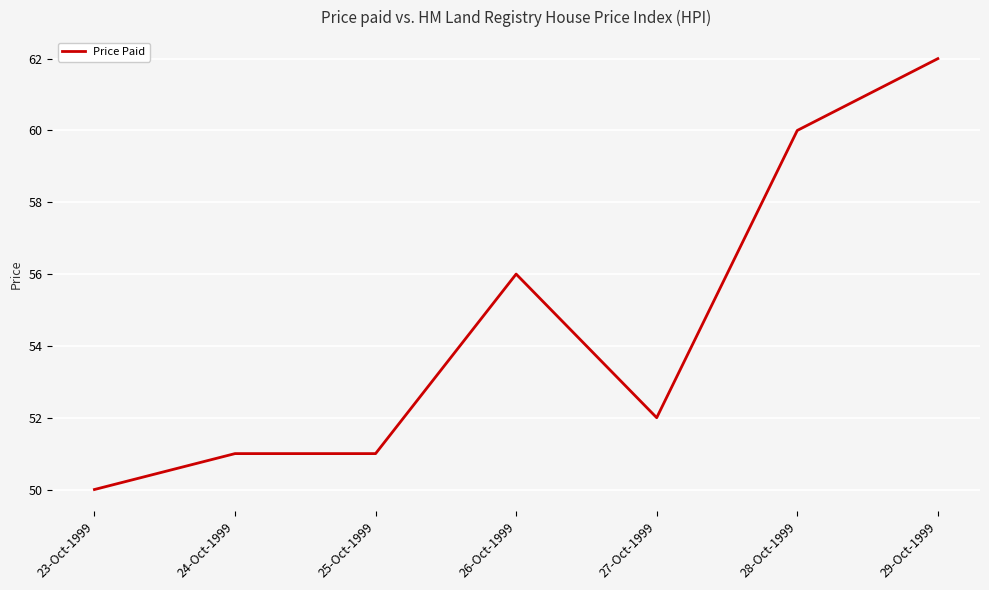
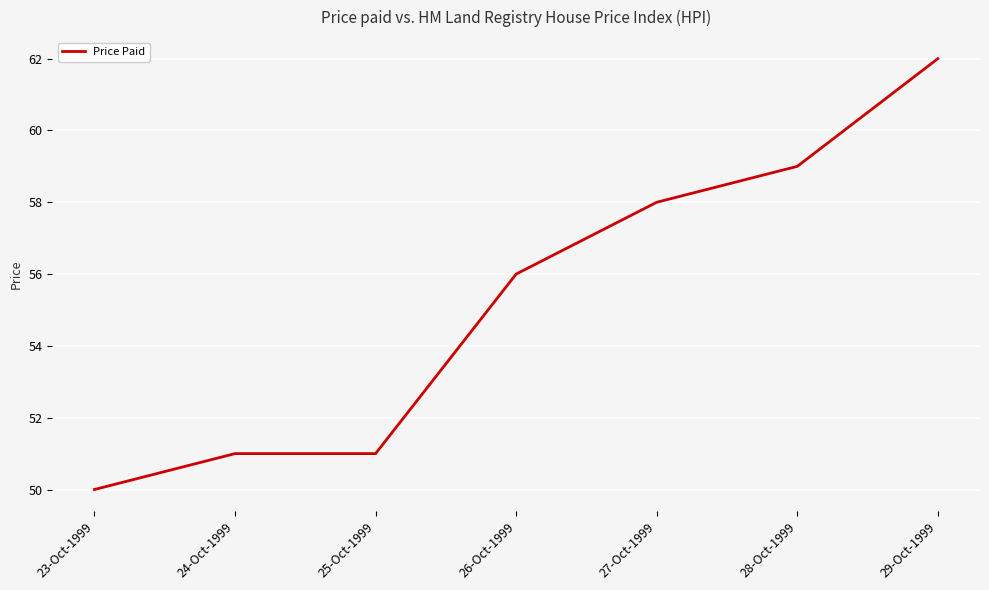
27-Oct-1999: 52 -> 58
28-Oct-1999: 60 -> 59
